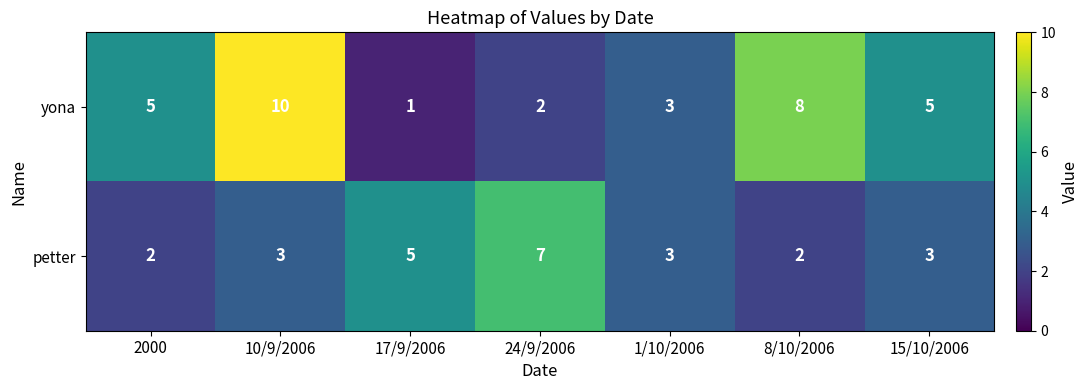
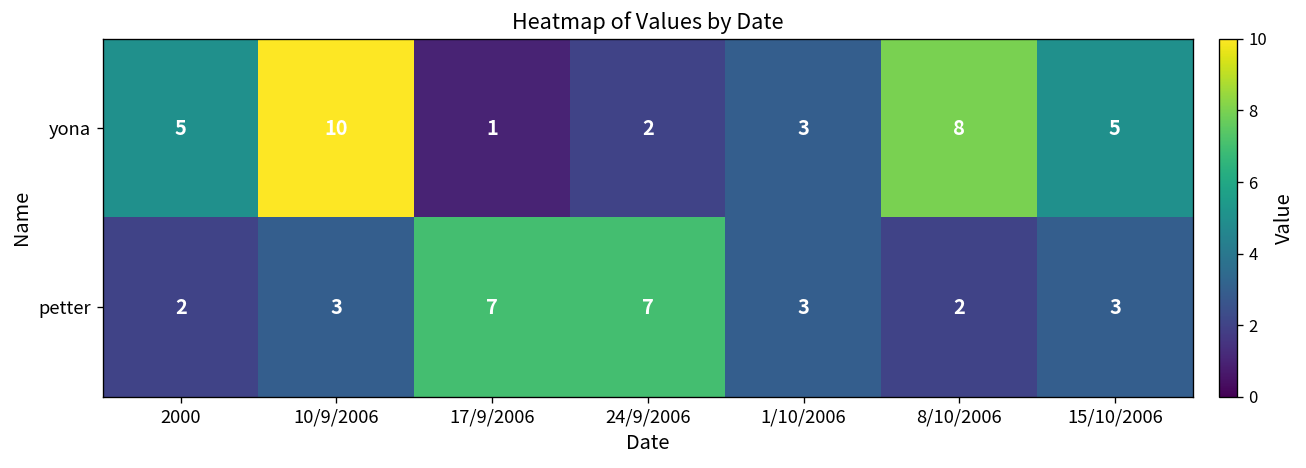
petter, 17/9/2006: 5 -> 7
